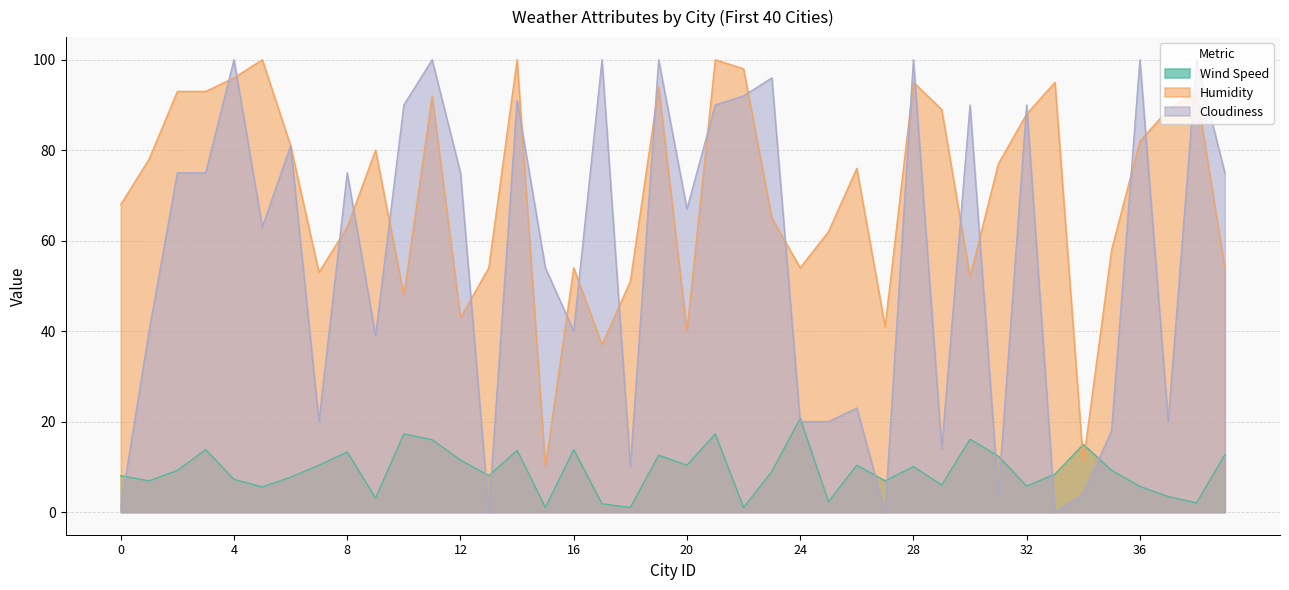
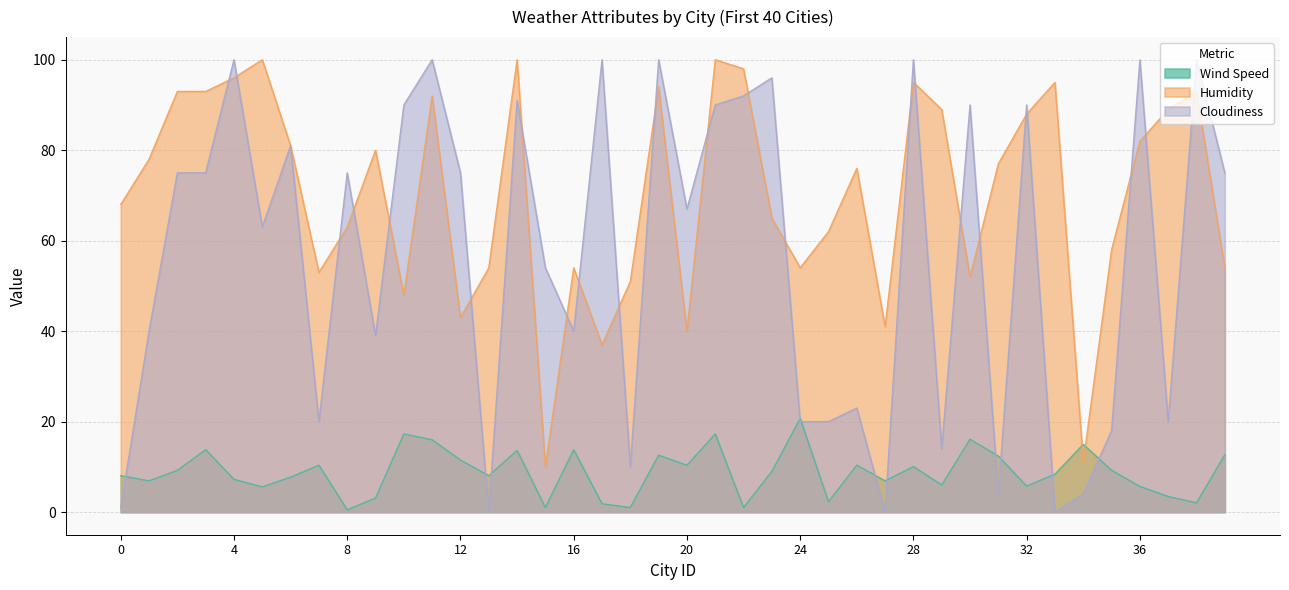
Wind Speed, 8: 13 -> 0
